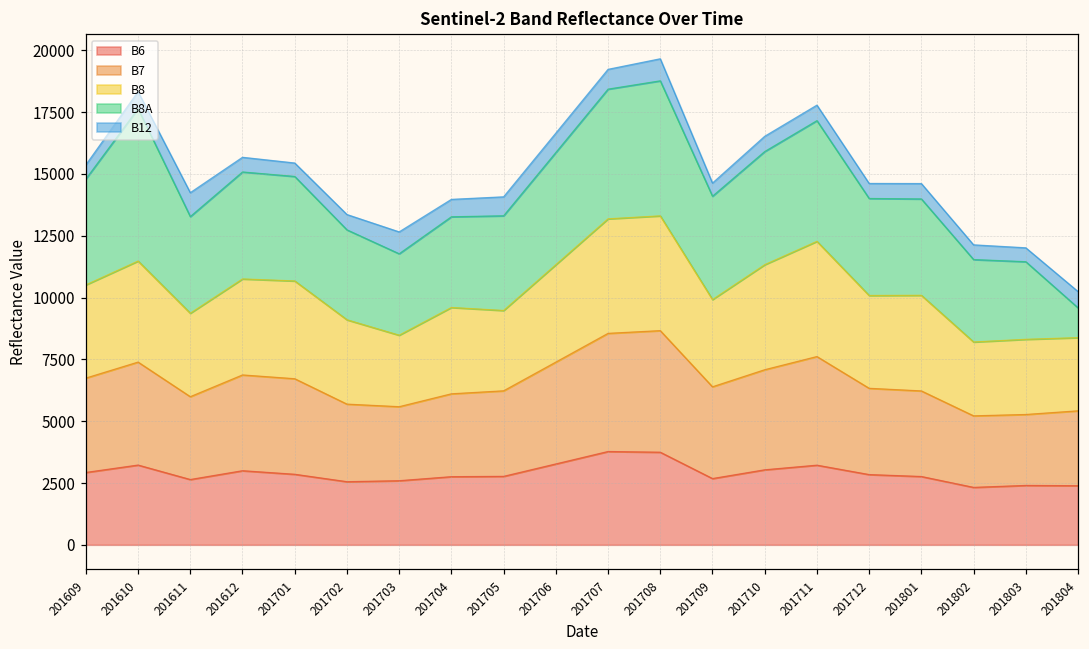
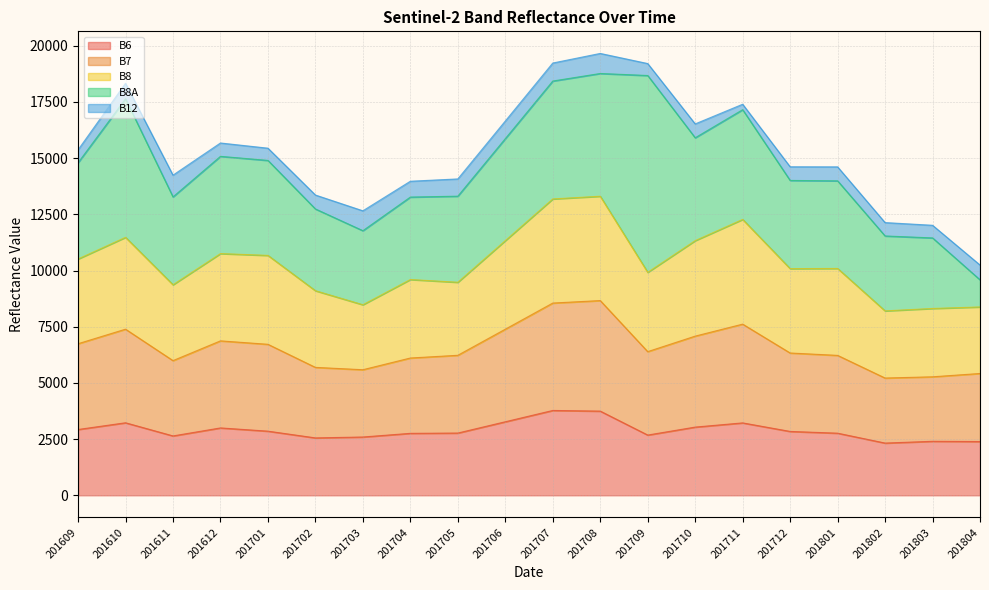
B8A, 201709: 4200 -> 8800
B12, 201711: 600 -> 200
